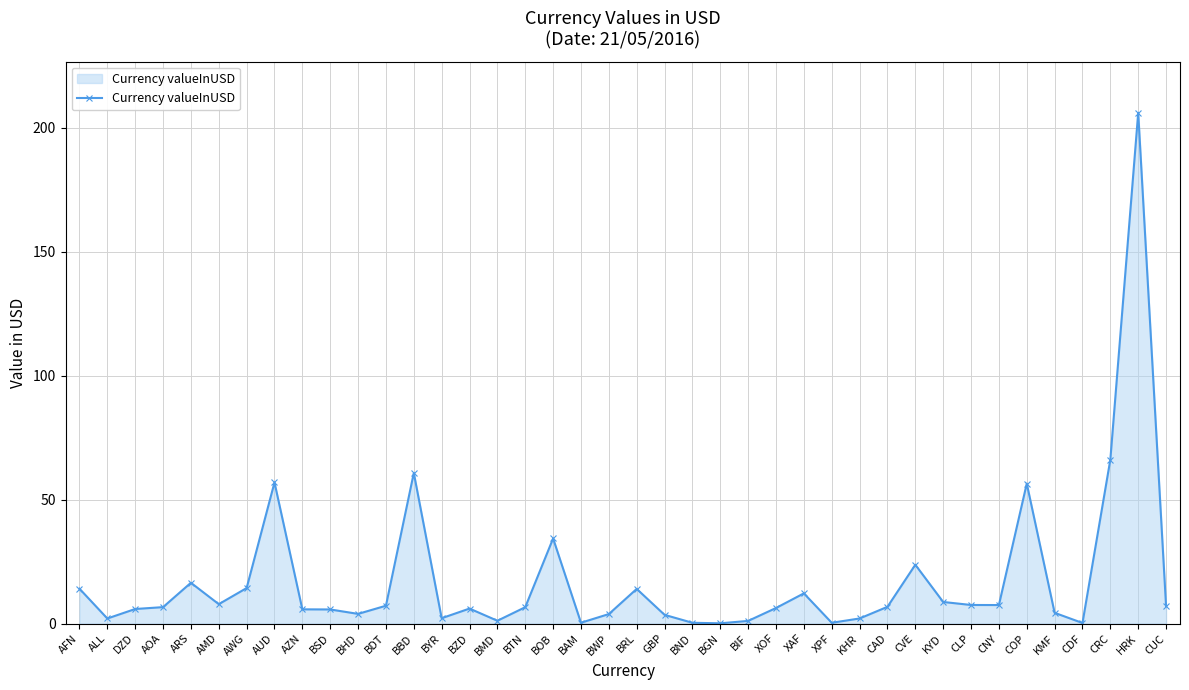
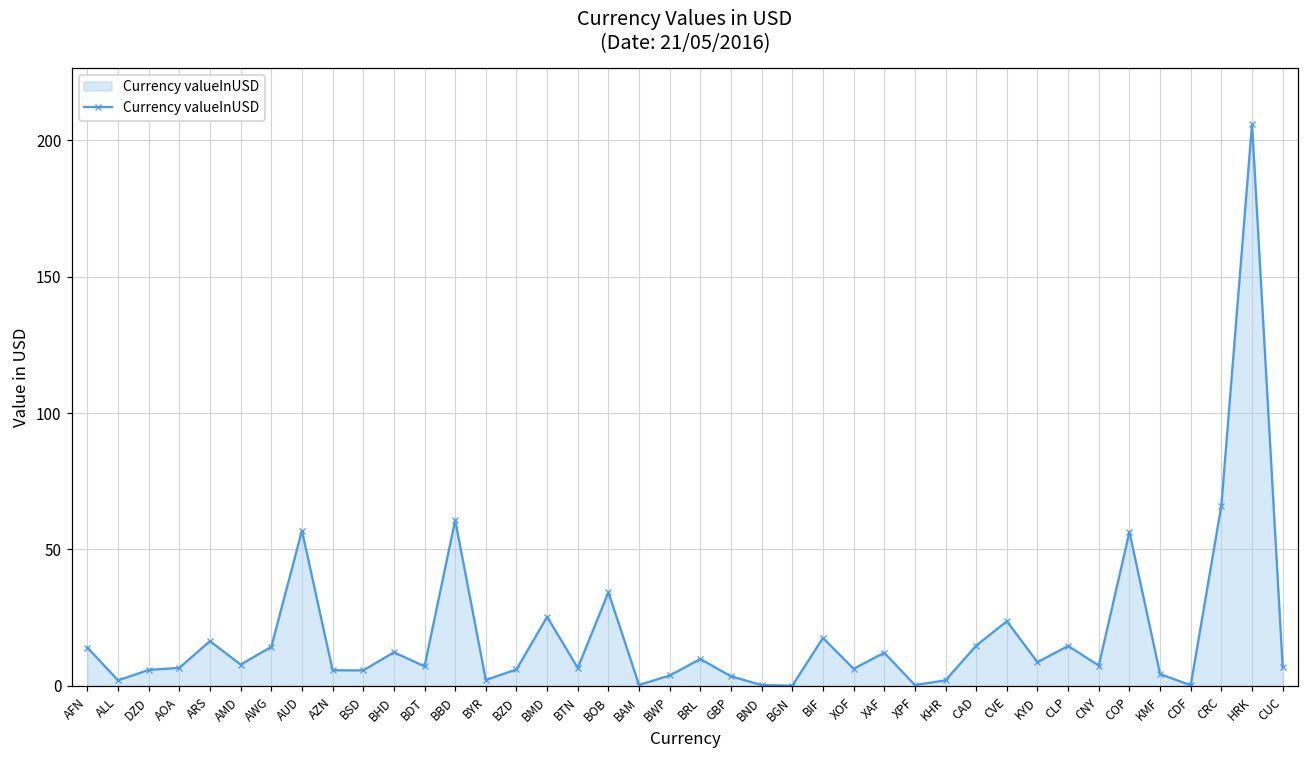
BHD: 4 -> 12
BMD: 1 -> 25
BRL: 14 -> 10
BIF: 1 -> 18
CAD: 7 -> 15
CLP: 7 -> 15
